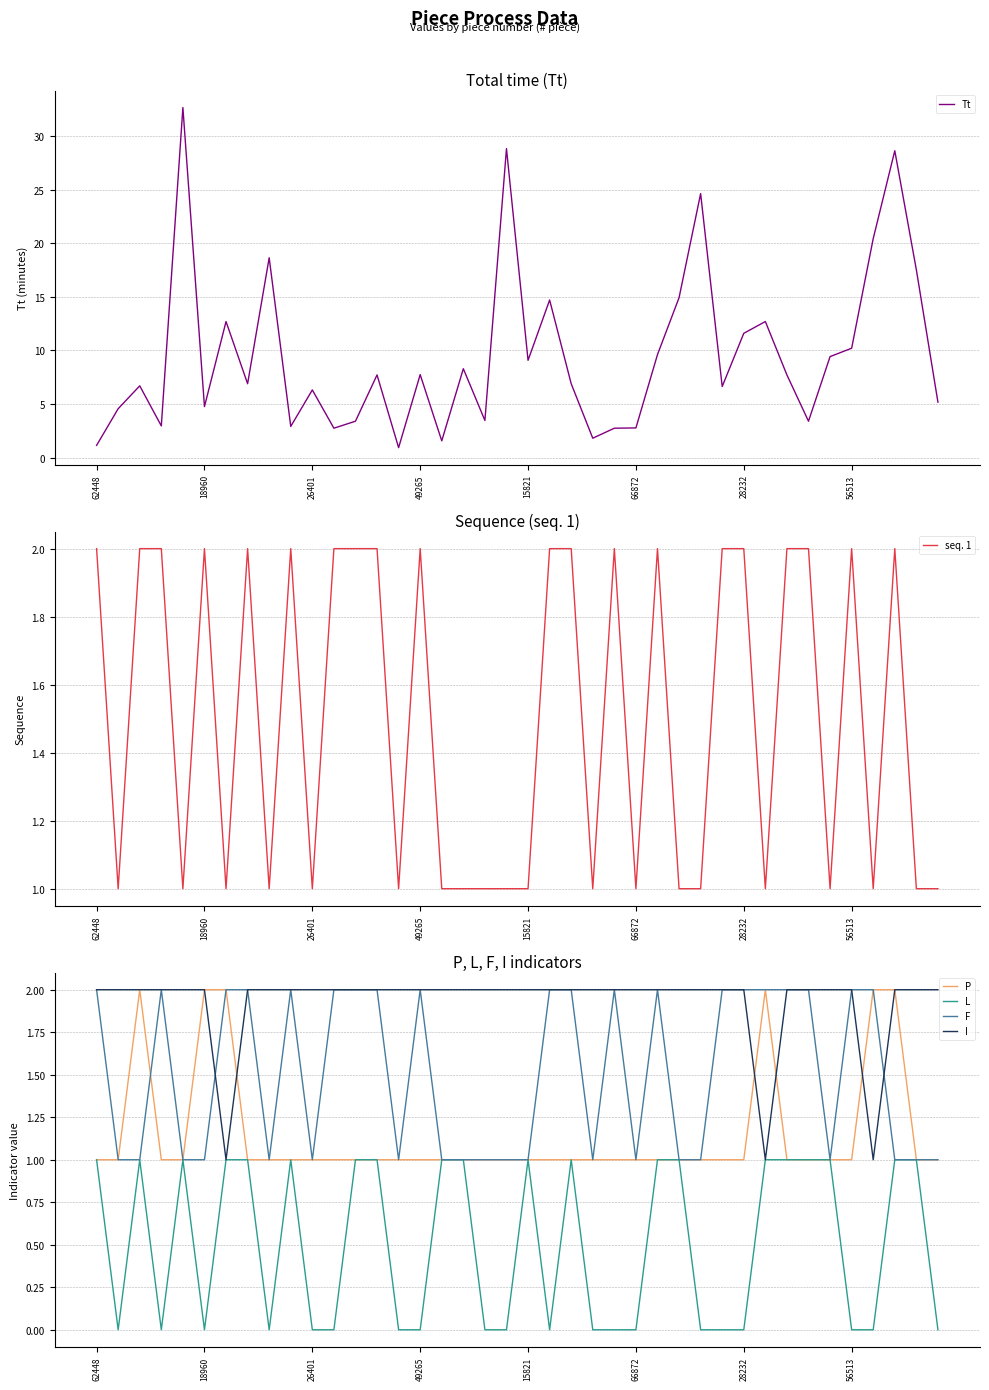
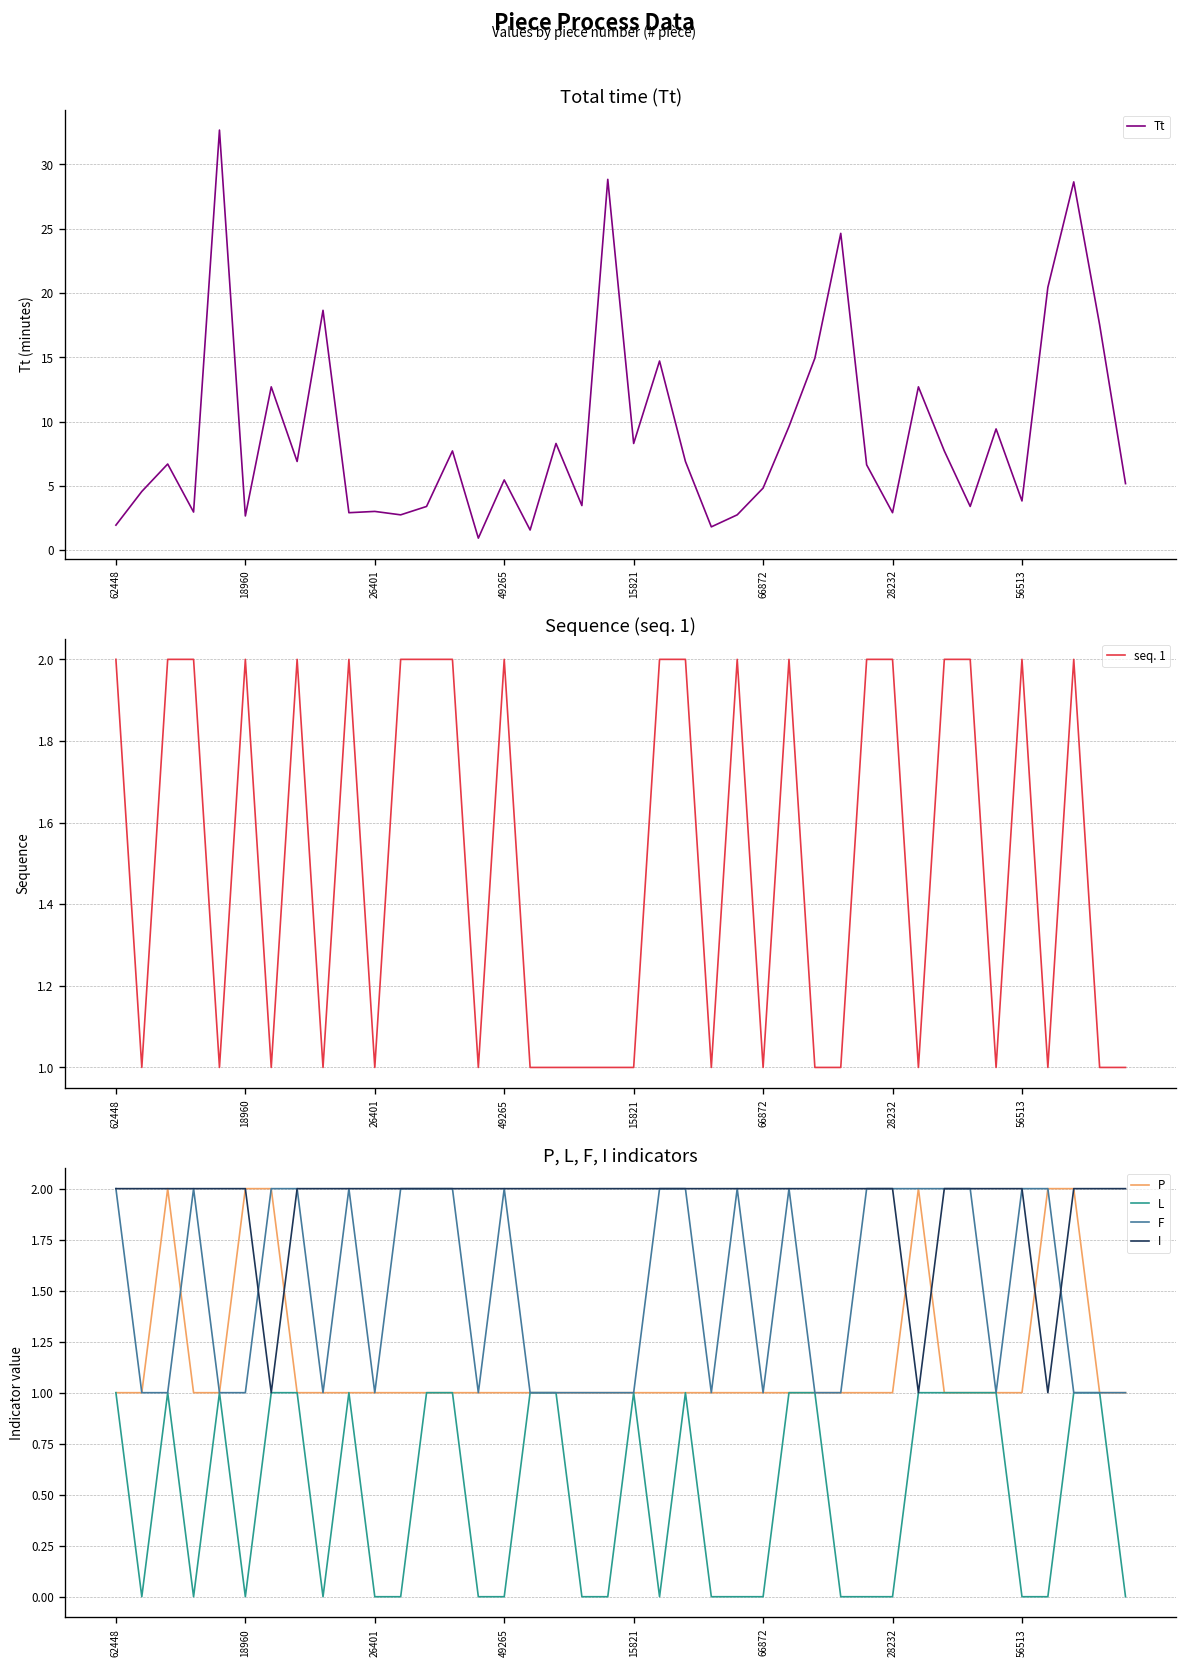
Total time (Tt), 62448: 1.1 -> 1.9
Total time (Tt), 18960: 4.8 -> 2.7
Total time (Tt), 26401: 6.3 -> 3.0
Total time (Tt), 49265: 7.7 -> 5.5
Total time (Tt), 15821: 9.1 -> 8.3
Total time (Tt), 66872: 2.8 -> 4.8
Total time (Tt), 28232: 11.6 -> 2.9
Total time (Tt), 56513: 10.2 -> 3.8
